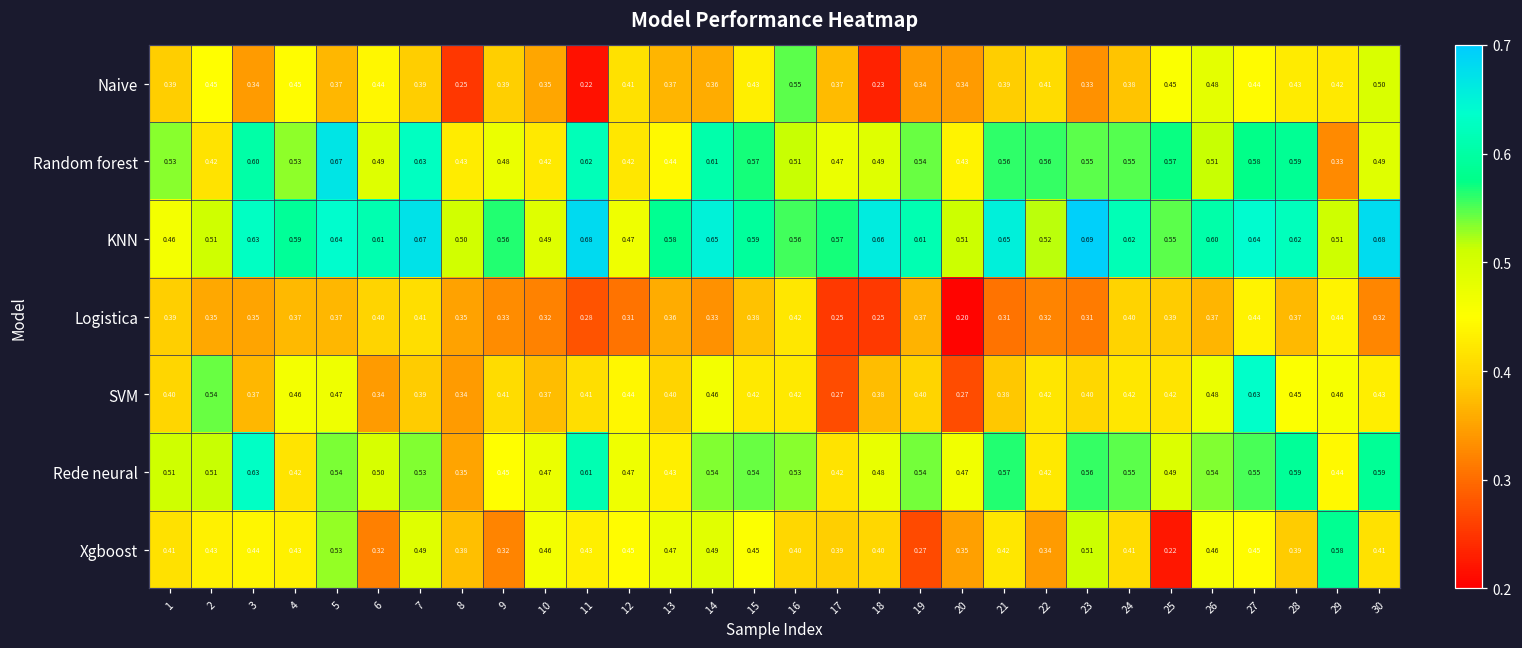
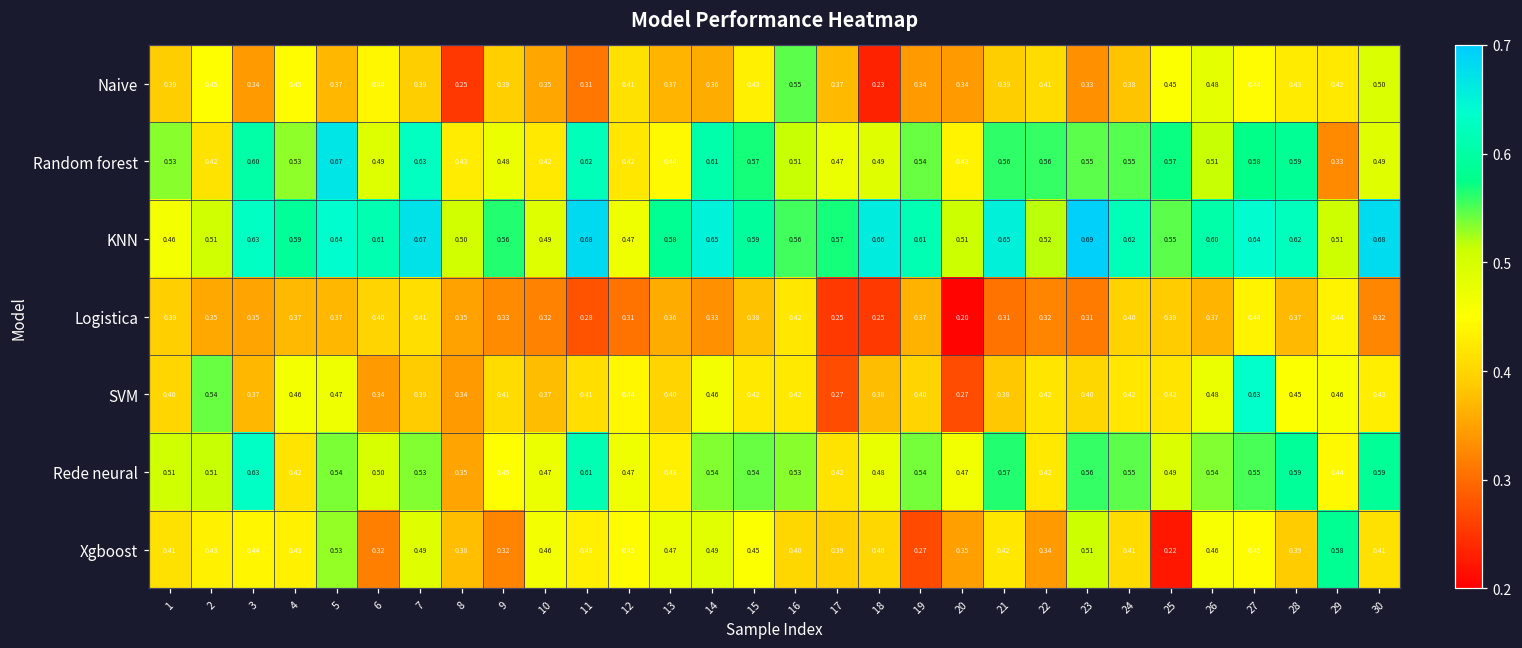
Naive, 11: 0.22 -> 0.31
